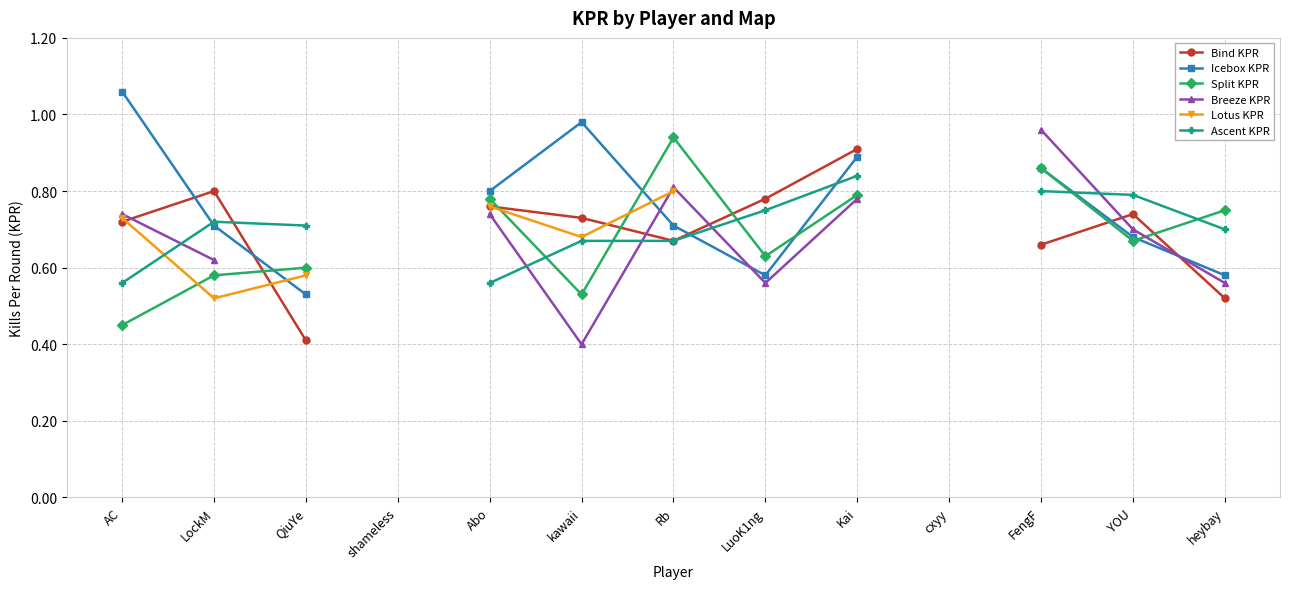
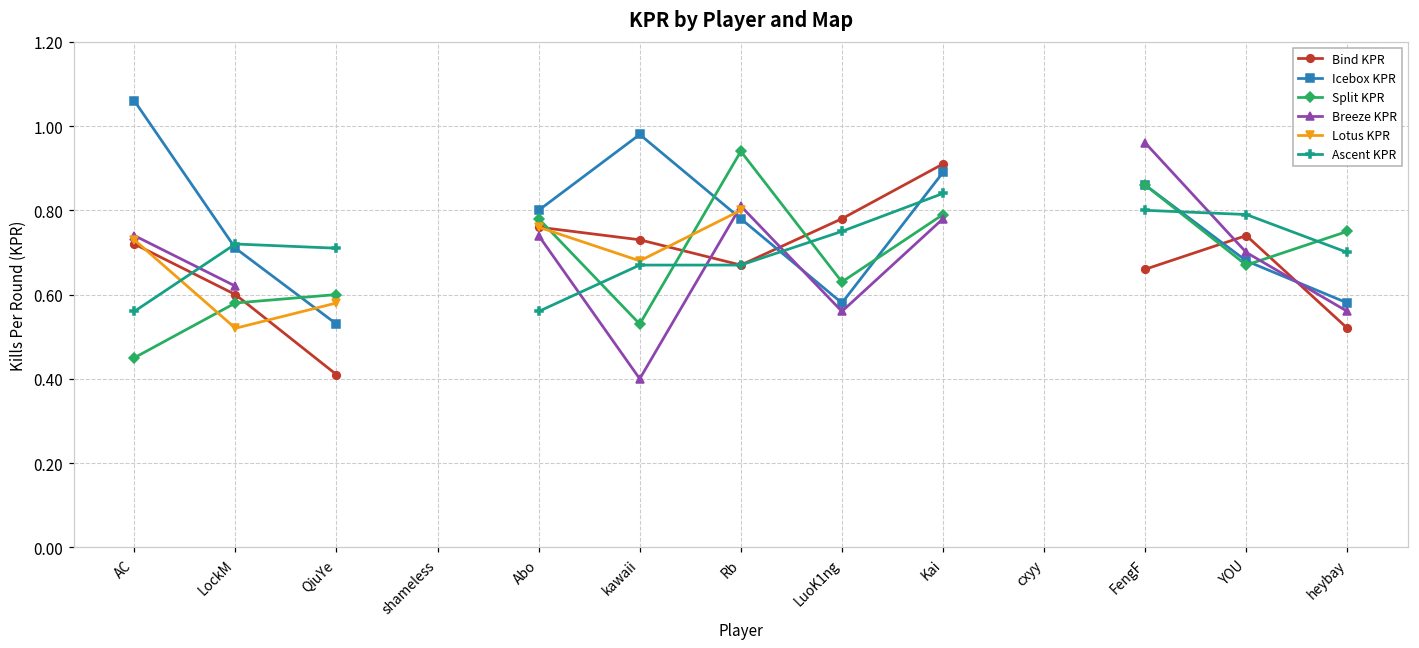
Bind KPR, LockM: 0.8 -> 0.6
Icebox KPR, Rb: 0.71 -> 0.78
